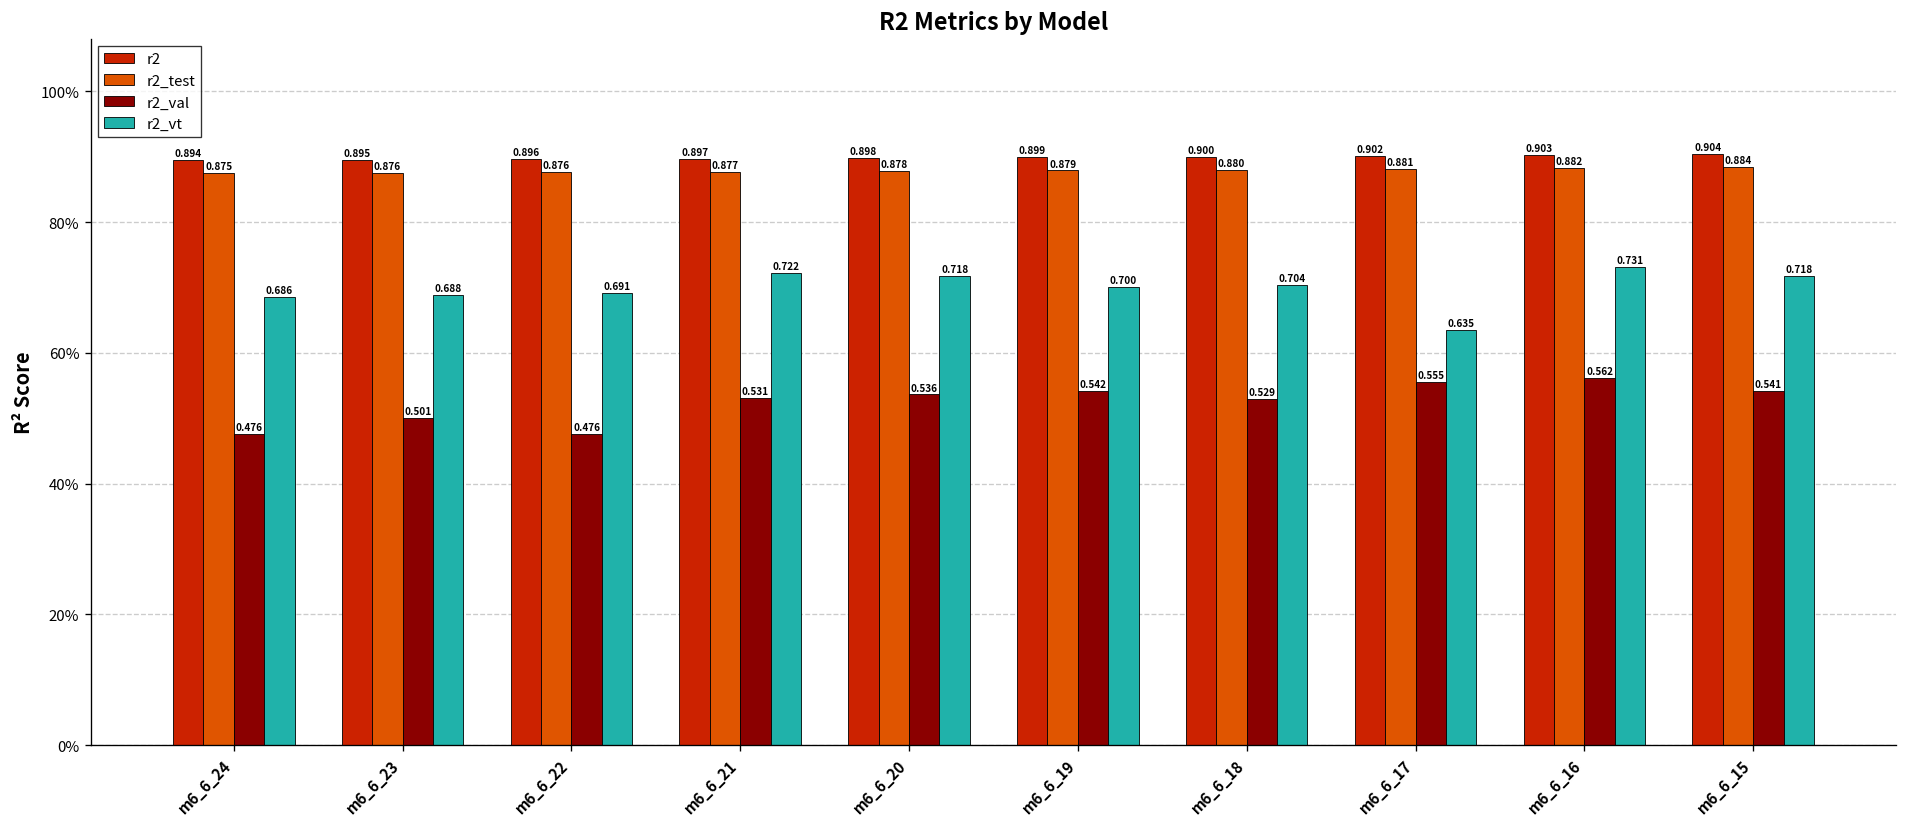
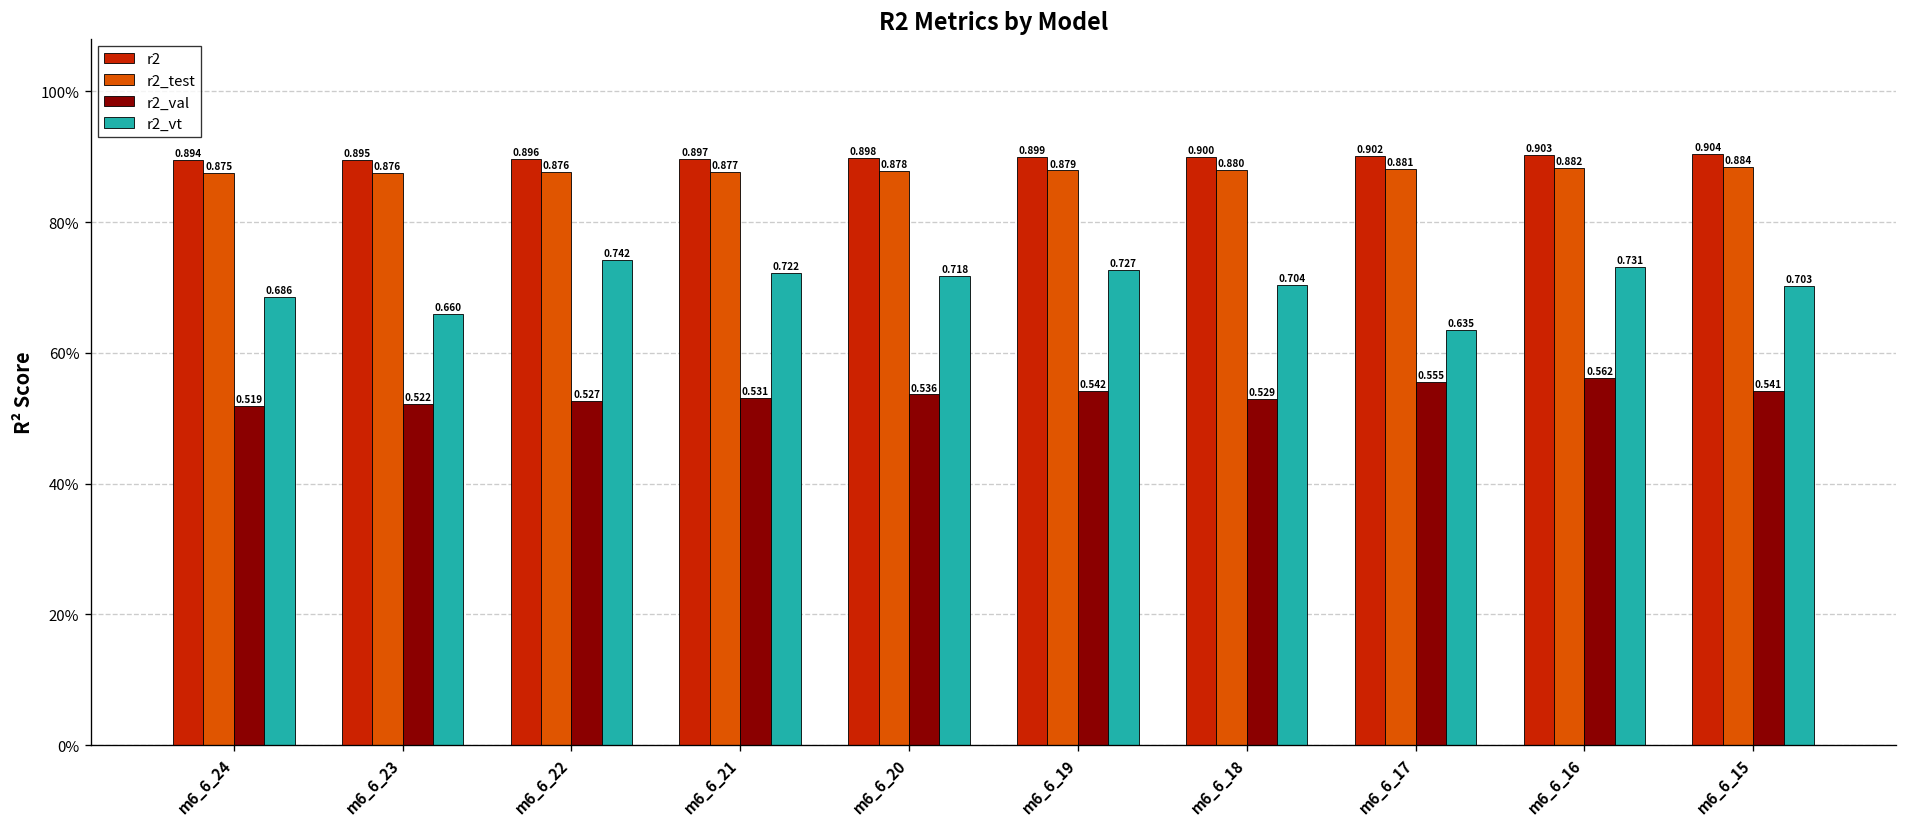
r2_val, m6_6_24: 0.476 -> 0.519
r2_val, m6_6_23: 0.501 -> 0.522
r2_vt, m6_6_23: 0.688 -> 0.660
r2_val, m6_6_22: 0.476 -> 0.527
r2_vt, m6_6_22: 0.691 -> 0.742
r2_vt, m6_6_19: 0.700 -> 0.727
r2_vt, m6_6_15: 0.718 -> 0.703
